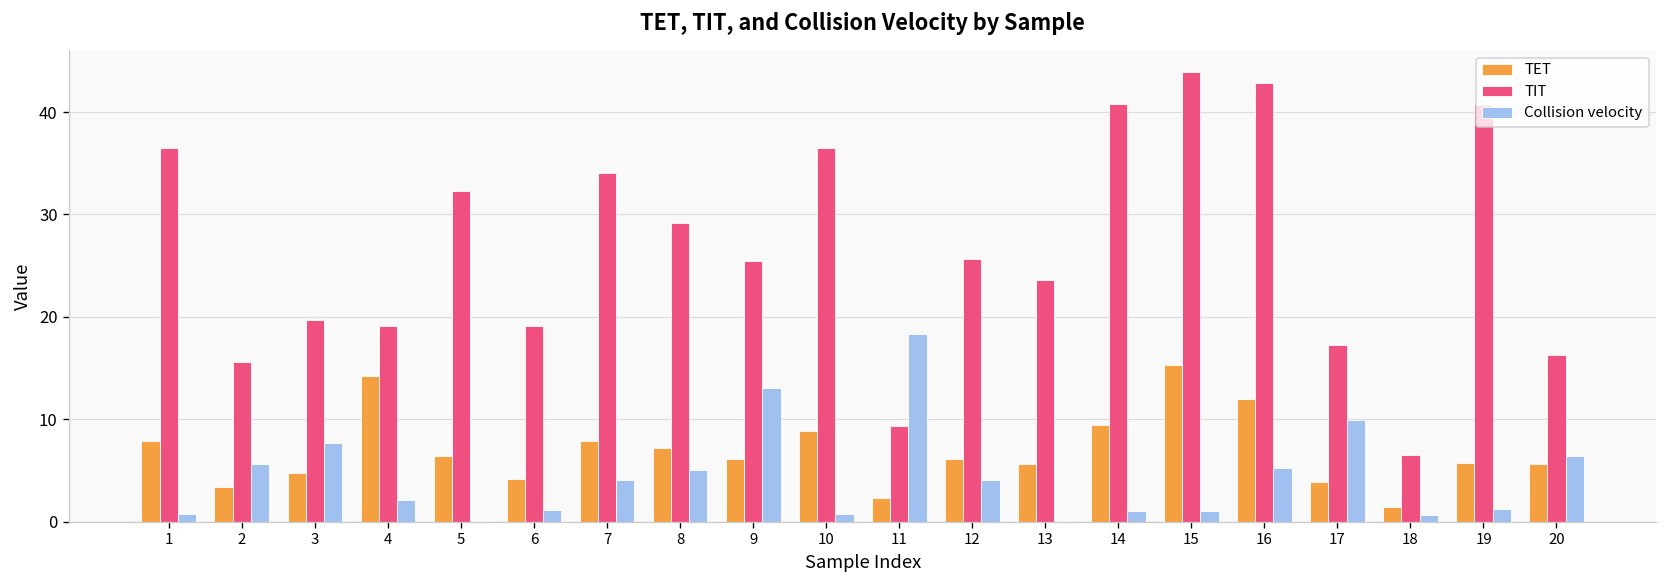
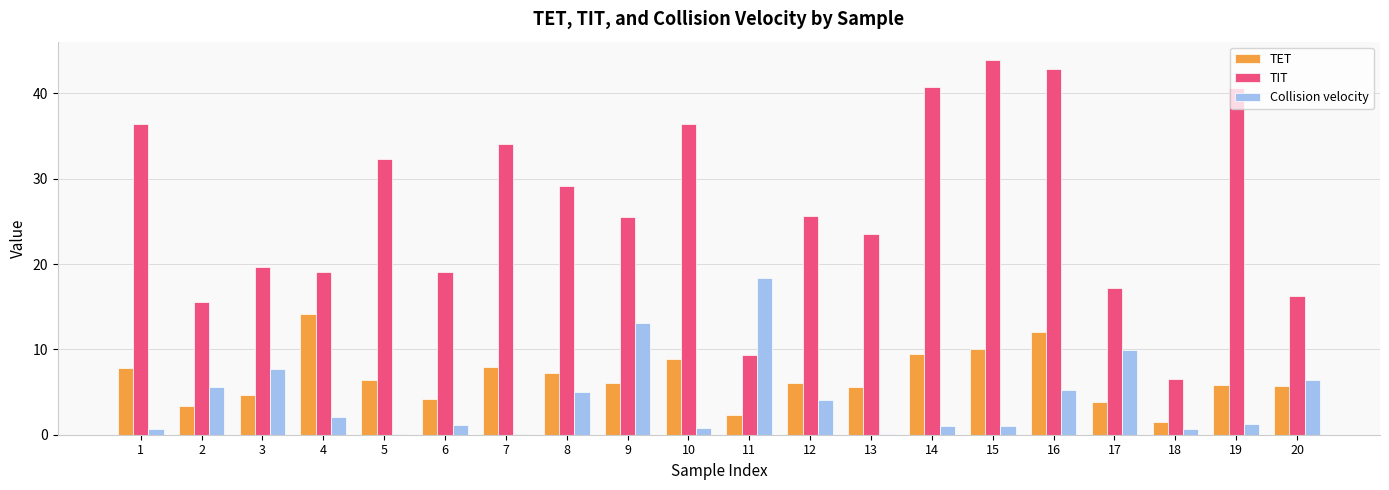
Collision velocity, 7: 4 -> 0
TET, 15: 15 -> 10
